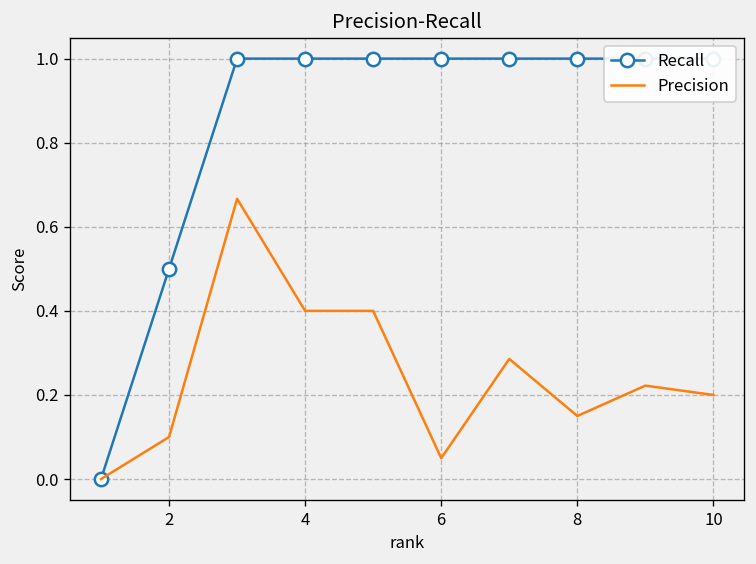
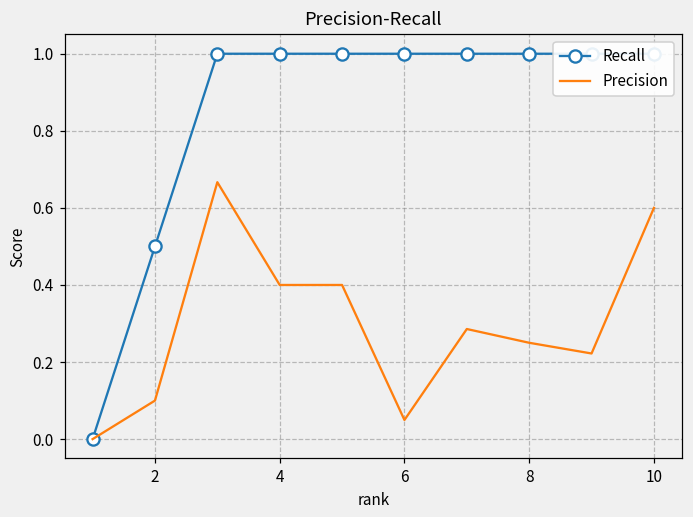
Precision, 8: 0.15 -> 0.25
Precision, 10: 0.2 -> 0.6
